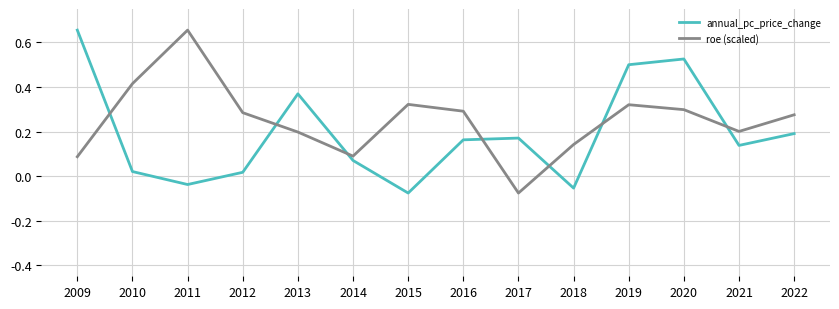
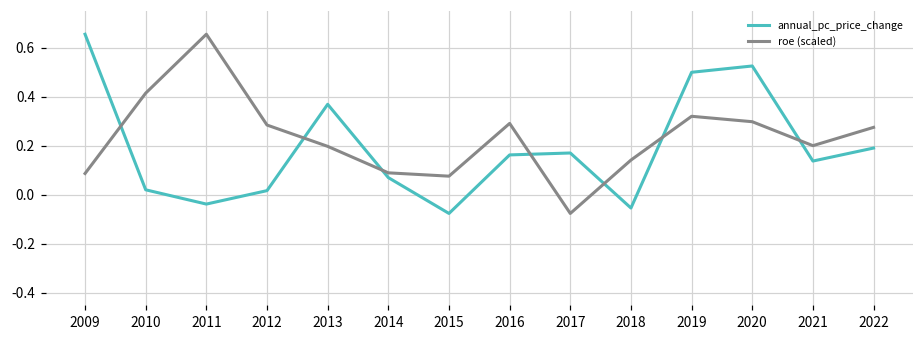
roe (scaled), 2015: 0.32 -> 0.08
